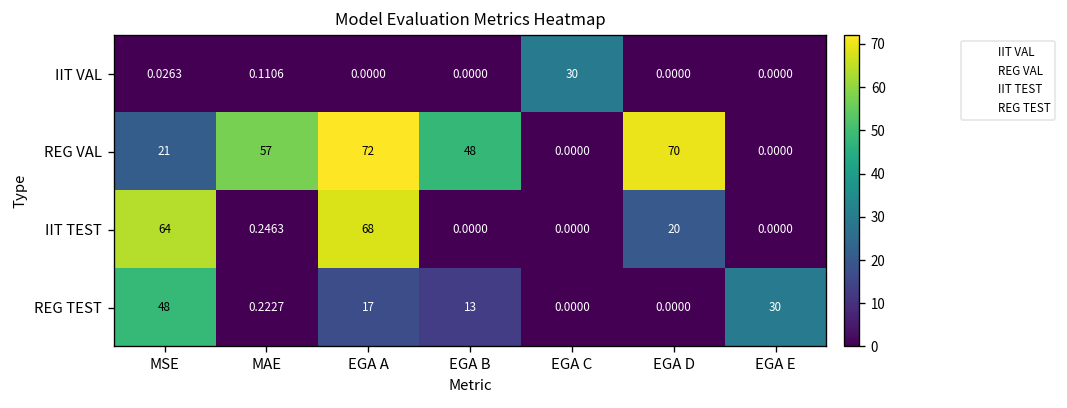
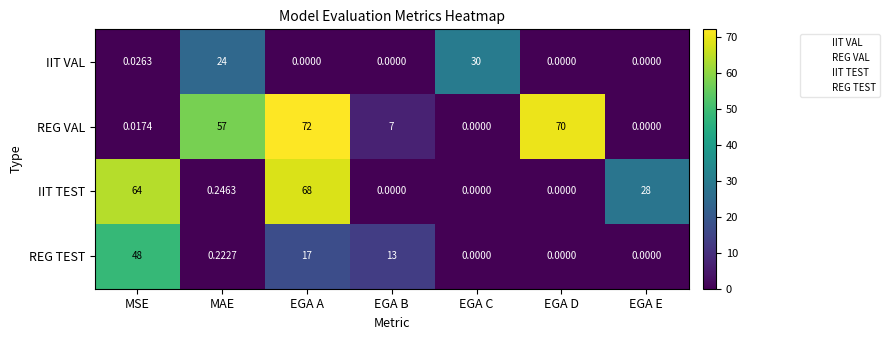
IIT VAL, MAE: 0.1106 -> 24
REG VAL, MSE: 21 -> 0.0174
REG VAL, EGA B: 48 -> 7
IIT TEST, EGA D: 20 -> 0.0000
IIT TEST, EGA E: 0.0000 -> 28
REG TEST, EGA E: 30 -> 0.0000
